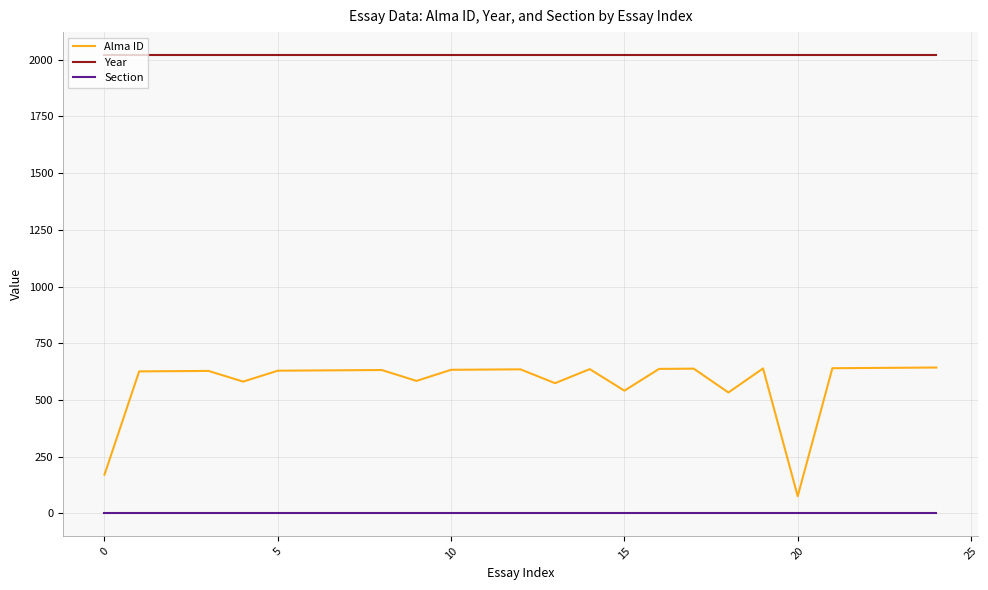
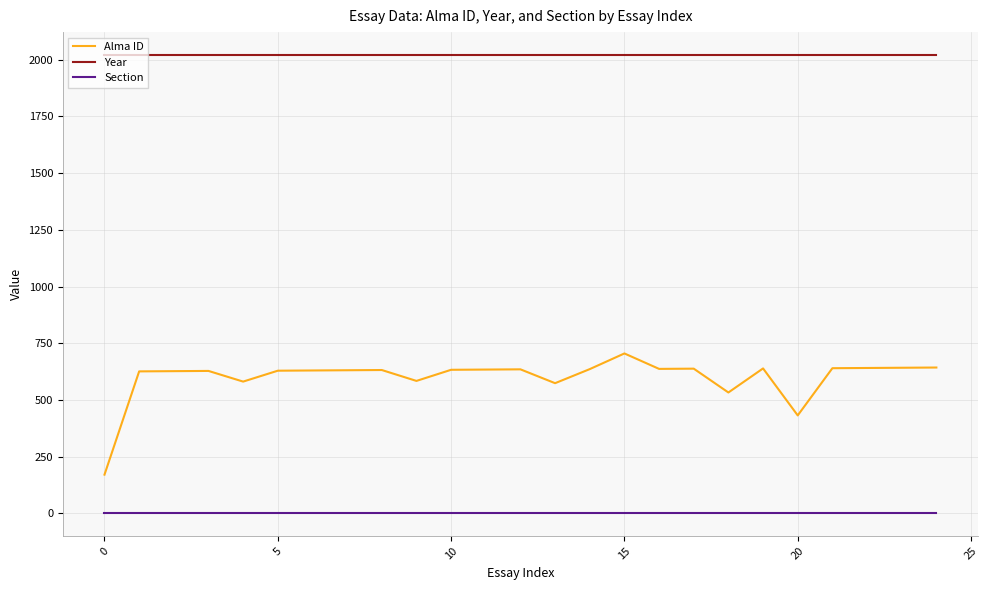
Alma ID, 15: 540 -> 710
Alma ID, 20: 80 -> 430
